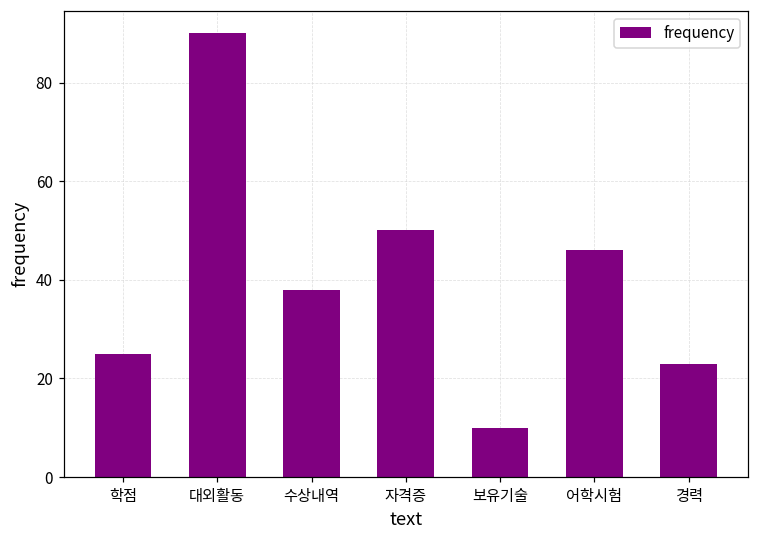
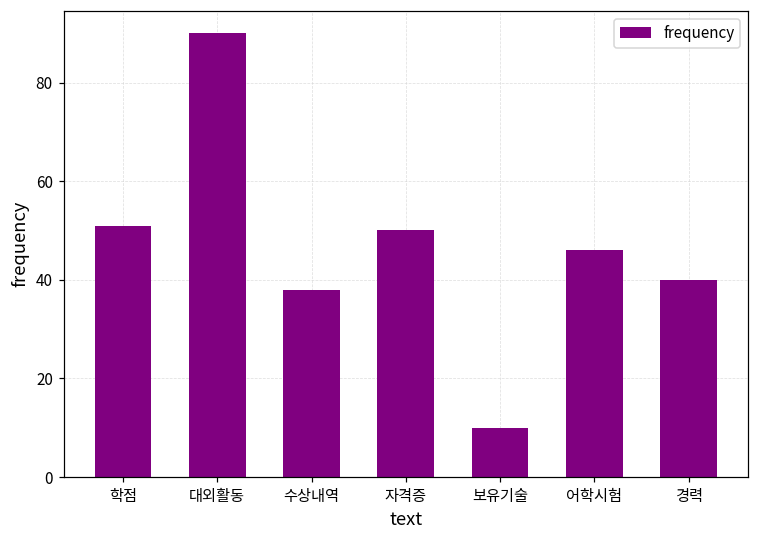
학점: 25 -> 51
경력: 23 -> 40
